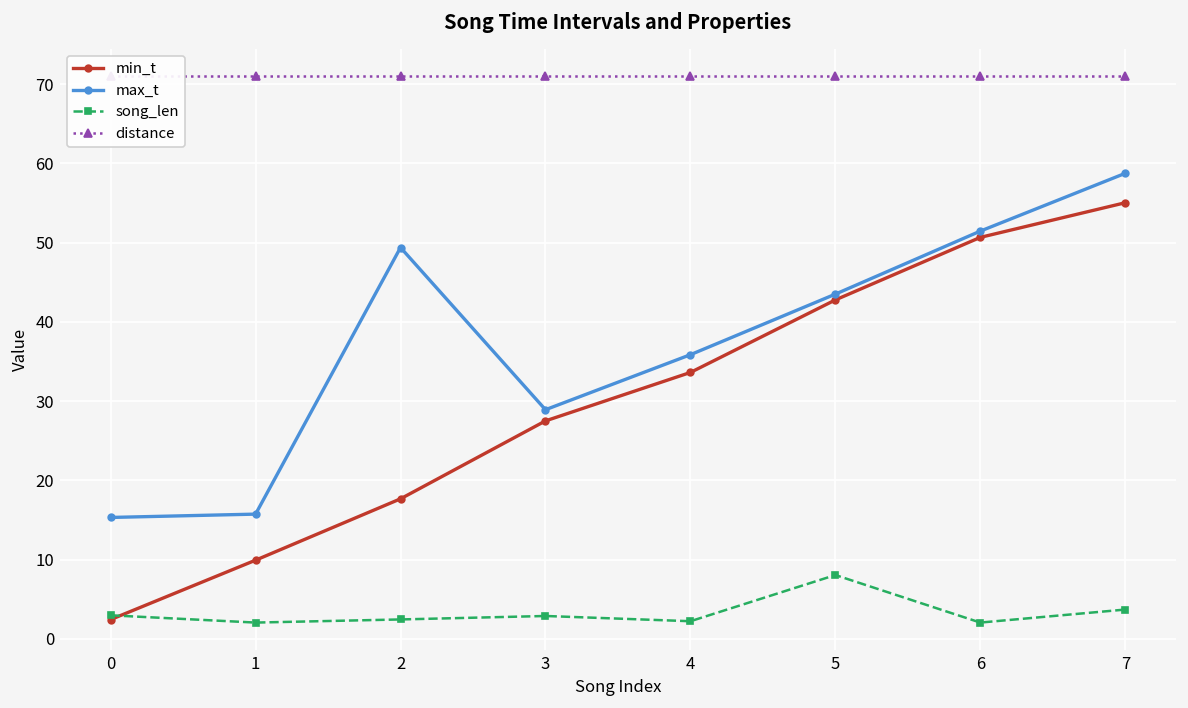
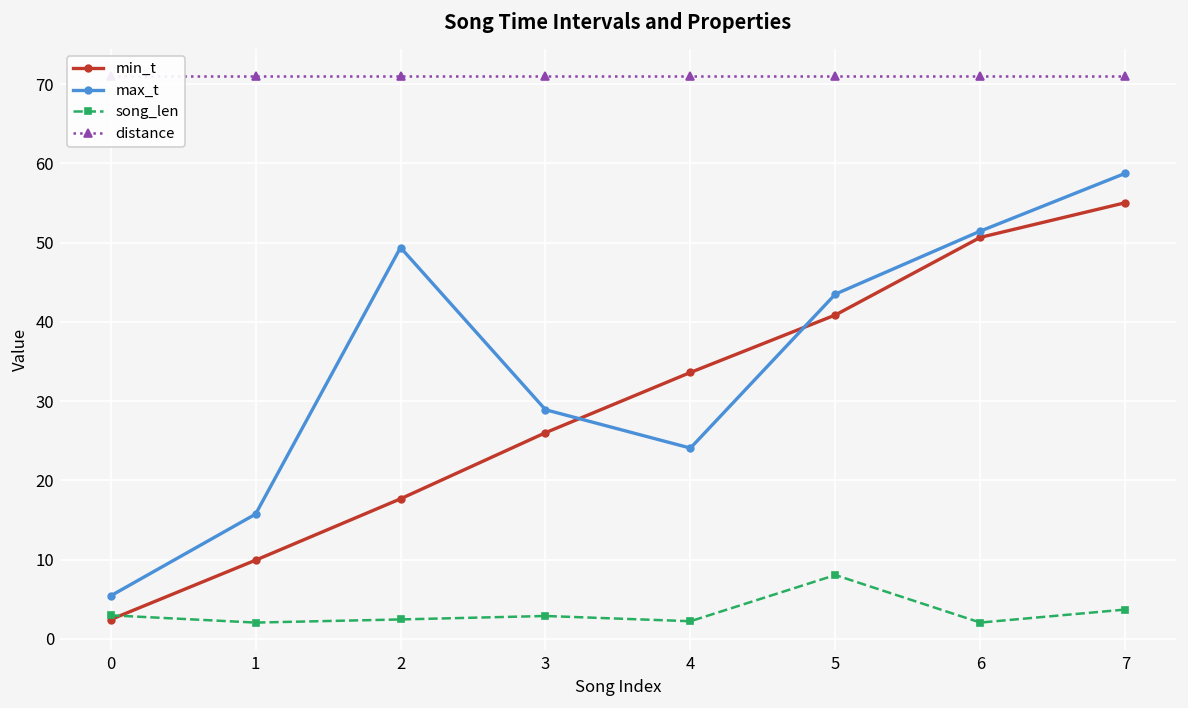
max_t, 0: 15 -> 5
min_t, 3: 28 -> 26
max_t, 4: 36 -> 24
min_t, 5: 43 -> 41
